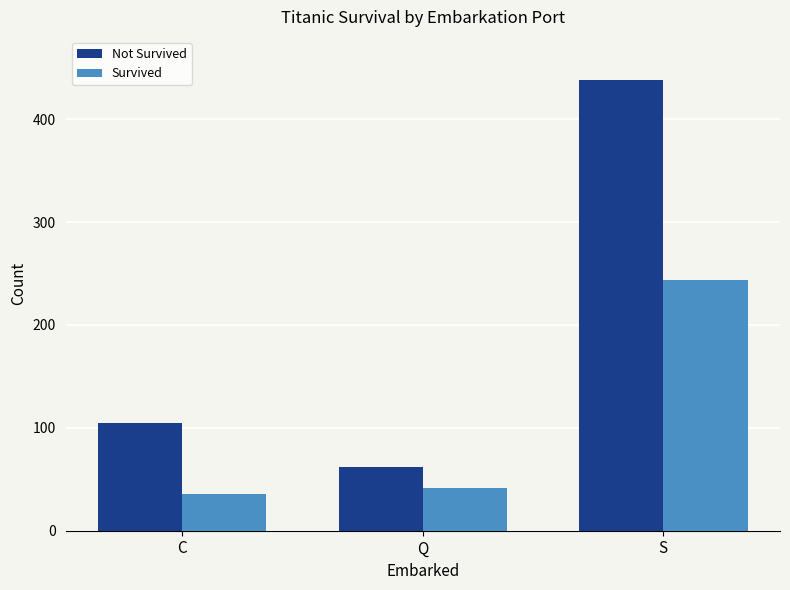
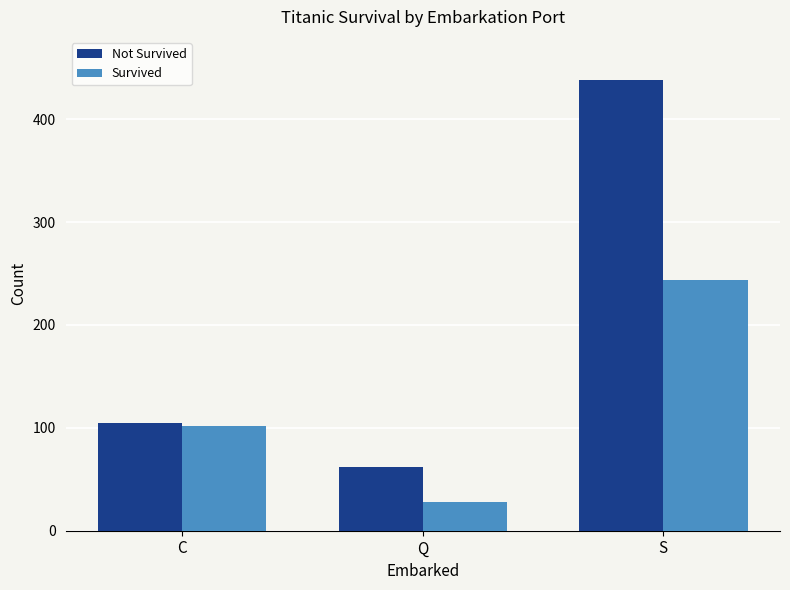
Survived, C: 36 -> 102
Survived, Q: 42 -> 28
